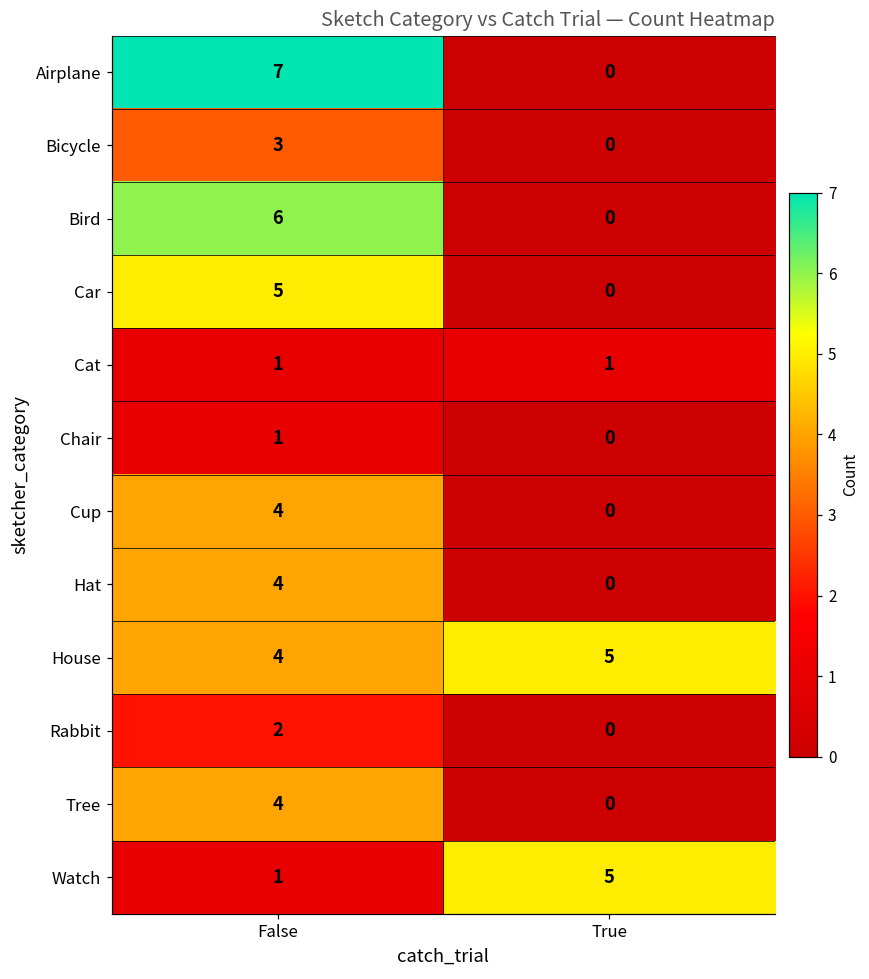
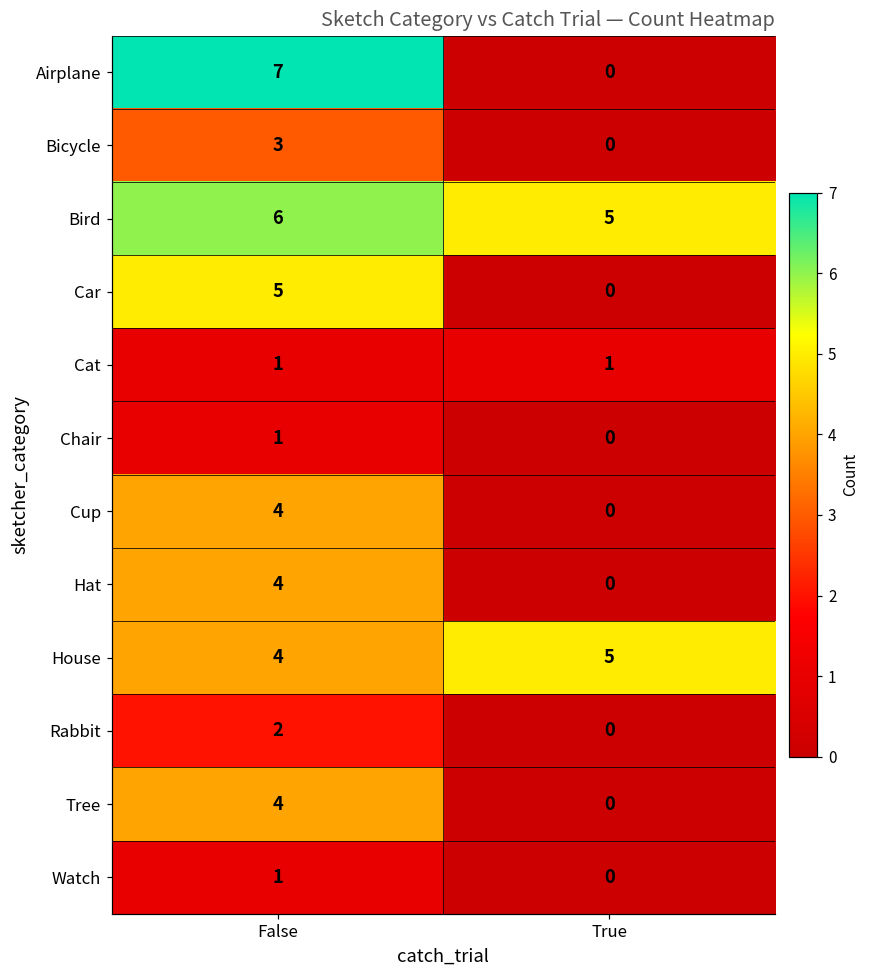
Bird, True: 0 -> 5
Watch, True: 5 -> 0
